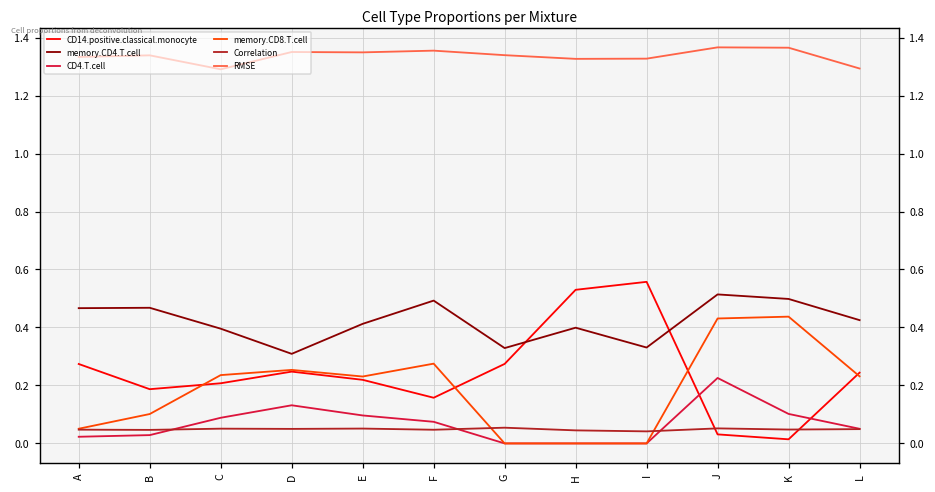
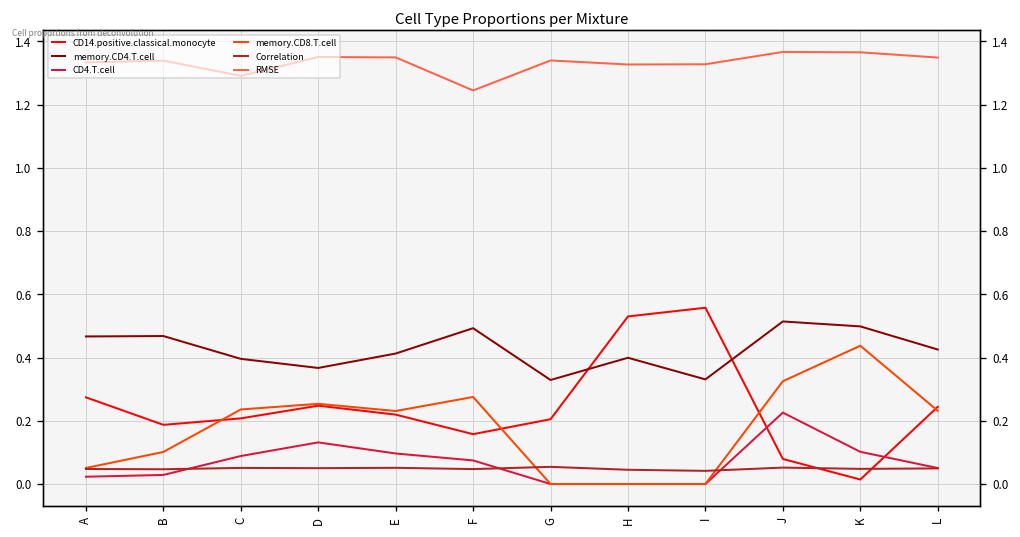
memory.CD4.T.cell, D: 0.31 -> 0.37
RMSE, F: 1.35 -> 1.24
CD14.positive.classical.monocyte, G: 0.27 -> 0.20
CD14.positive.classical.monocyte, J: 0.03 -> 0.08
memory.CD8.T.cell, J: 0.43 -> 0.33
RMSE, L: 1.29 -> 1.35
